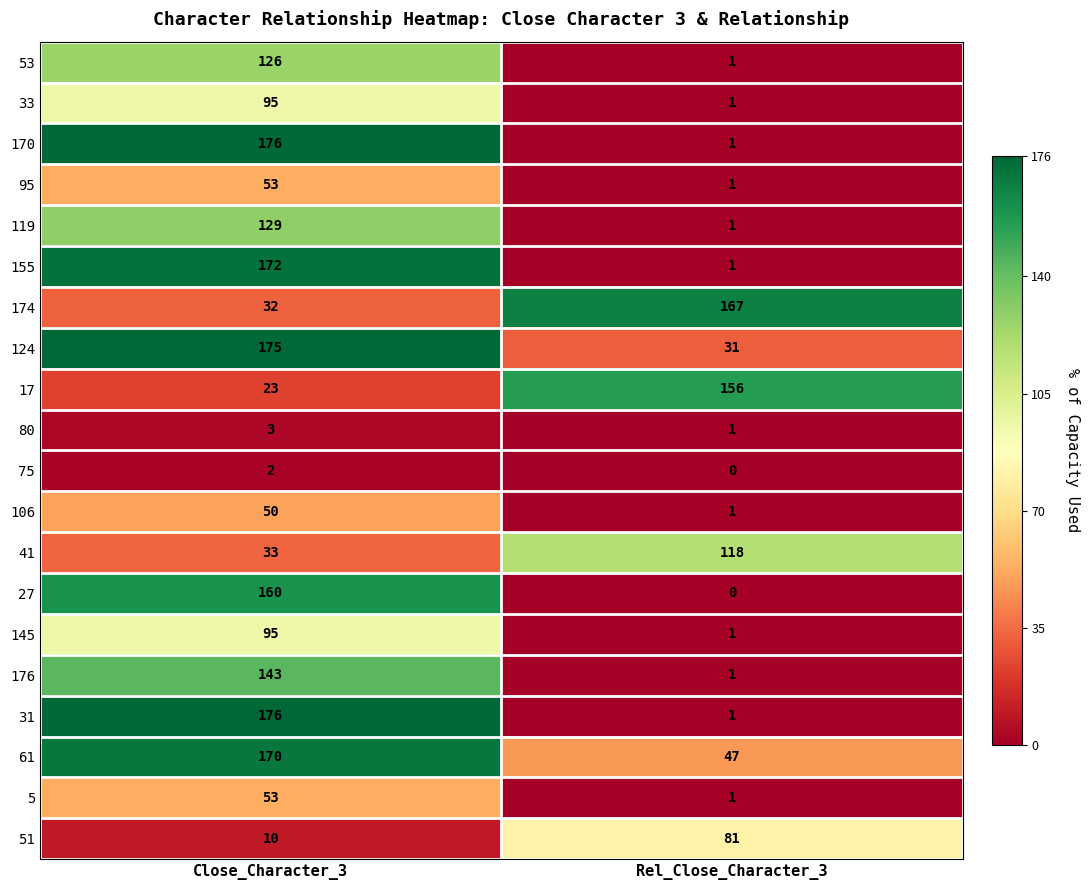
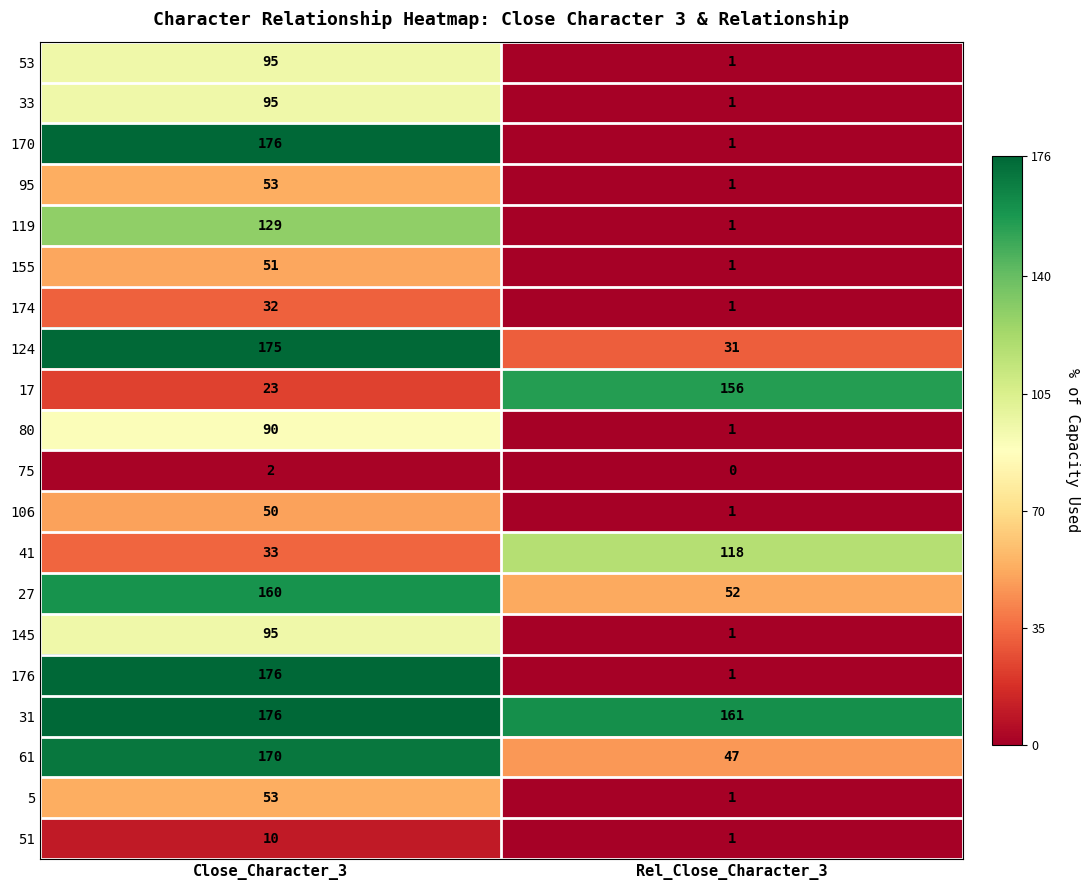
53, Close_Character_3: 126 -> 95
155, Close_Character_3: 172 -> 51
174, Rel_Close_Character_3: 167 -> 1
80, Close_Character_3: 3 -> 90
27, Rel_Close_Character_3: 0 -> 52
176, Close_Character_3: 143 -> 176
31, Rel_Close_Character_3: 1 -> 161
51, Rel_Close_Character_3: 81 -> 1
